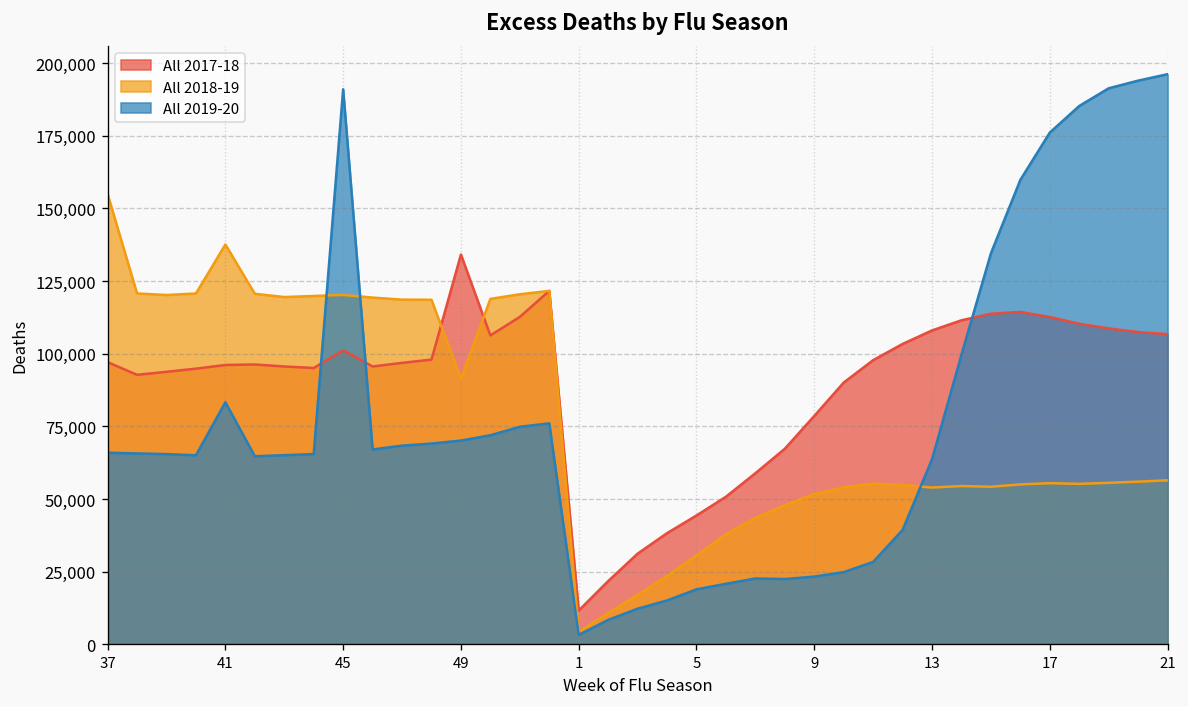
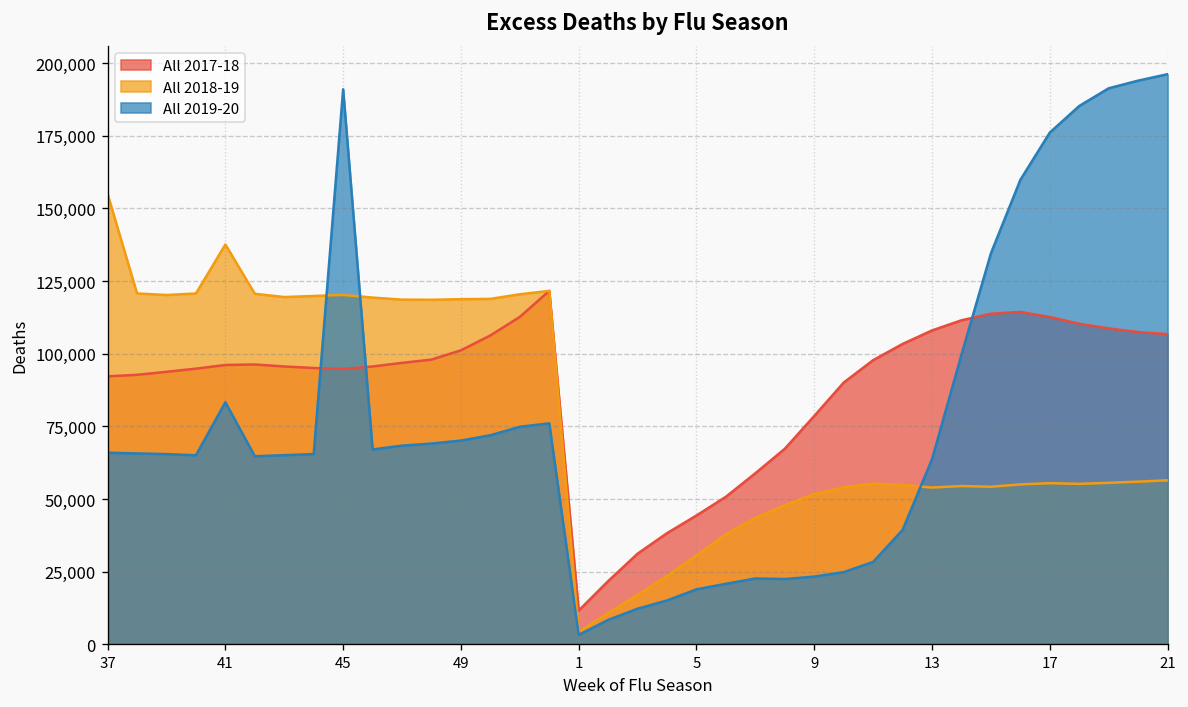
All 2017-18, 37: 97,000 -> 92,000
All 2017-18, 45: 101,000 -> 95,000
All 2017-18, 49: 134,000 -> 101,000
All 2018-19, 49: 91,000 -> 119,000
